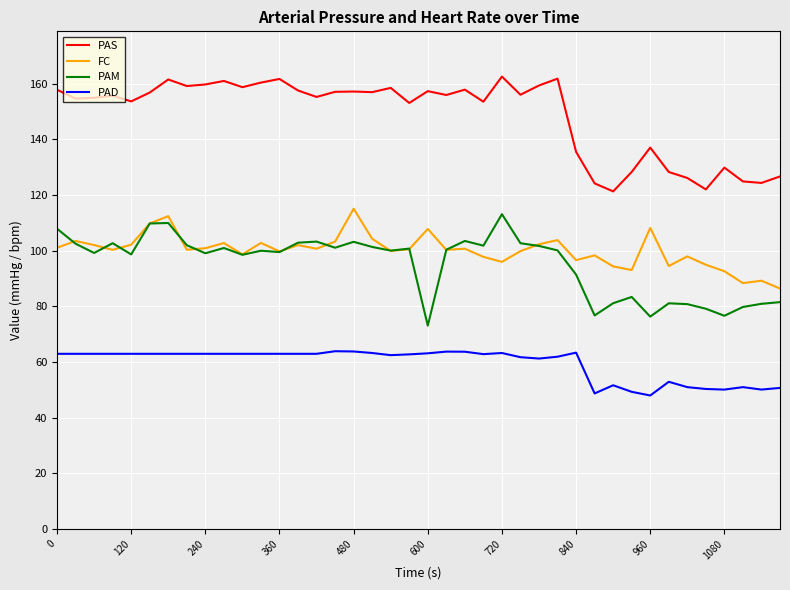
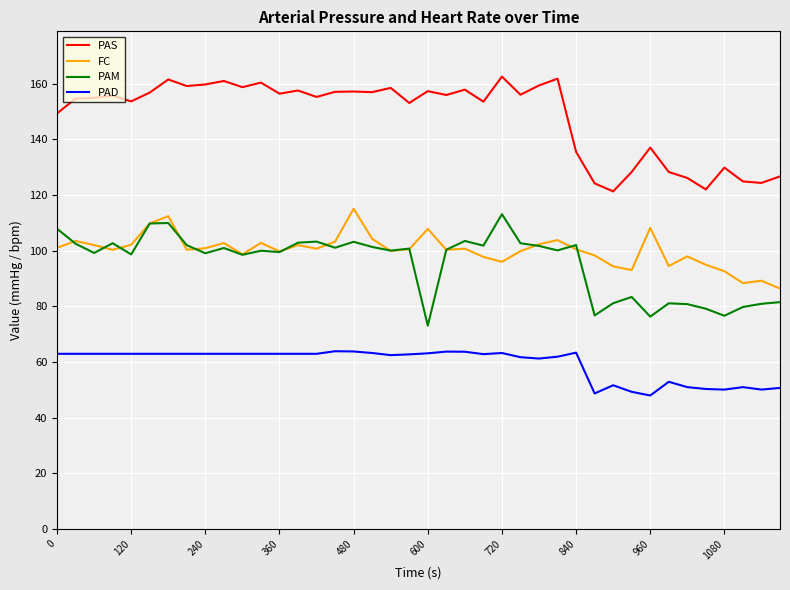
PAS, 0: 158 -> 149
PAS, 360: 162 -> 156
FC, 840: 97 -> 100
PAM, 840: 91 -> 102
